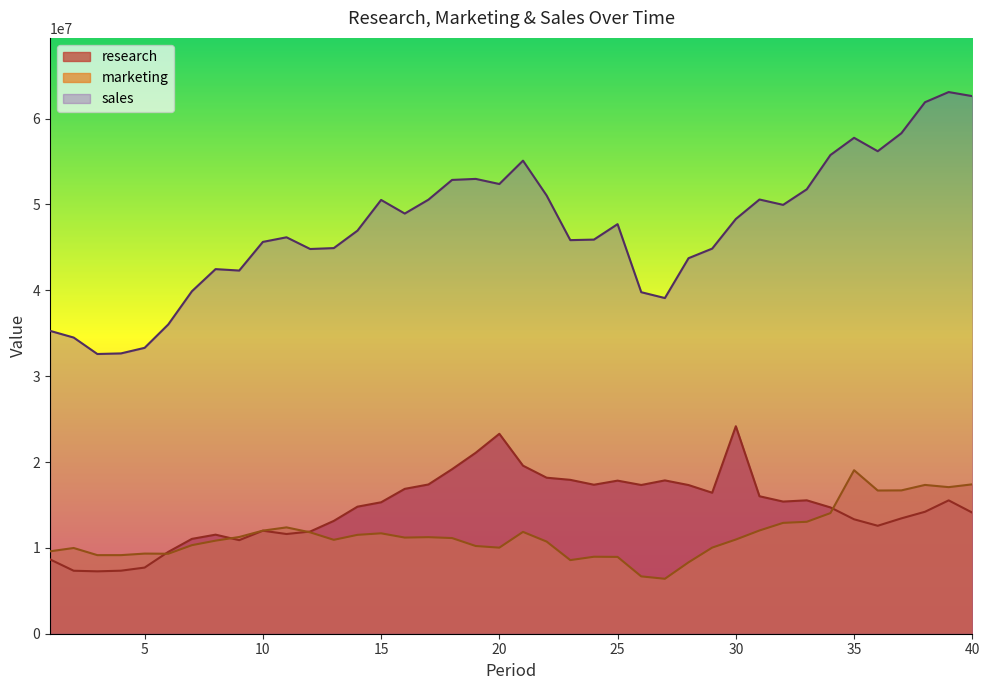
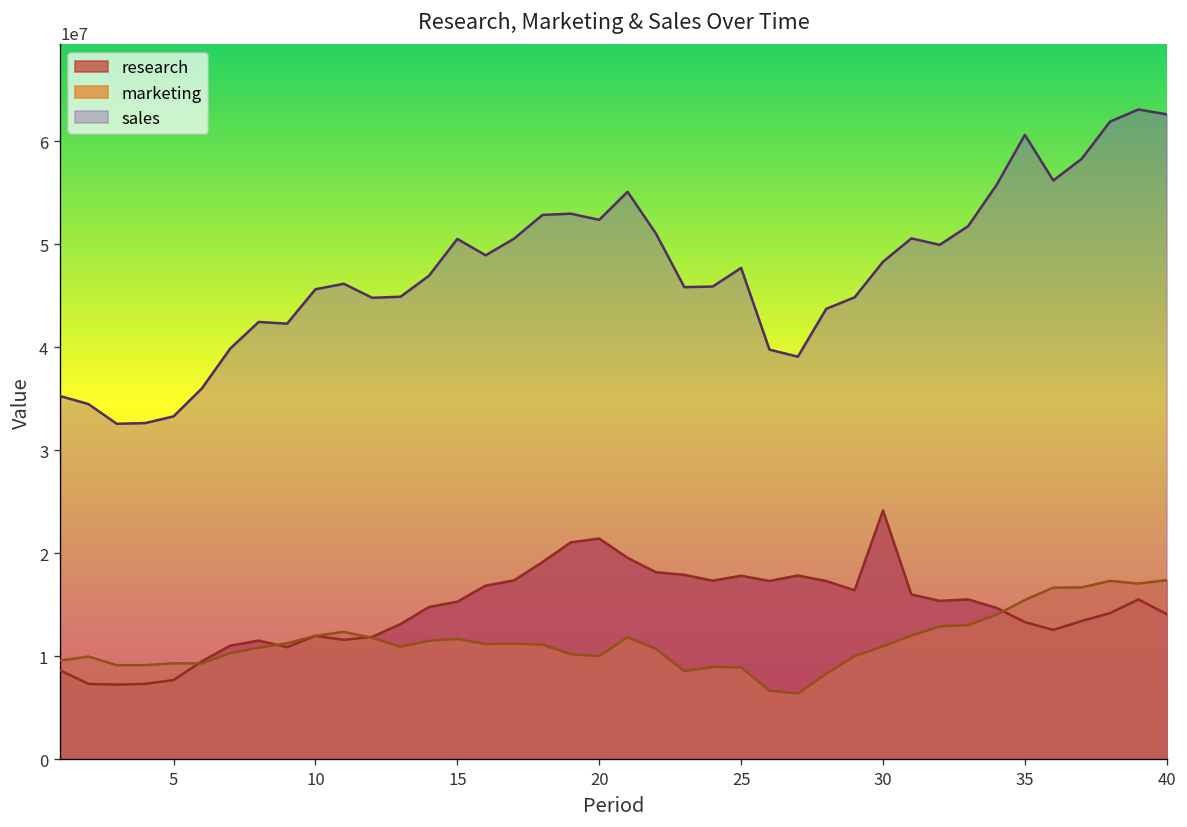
research, 20: 23000000 -> 21000000
marketing, 35: 19000000 -> 15000000
sales, 35: 58000000 -> 61000000
